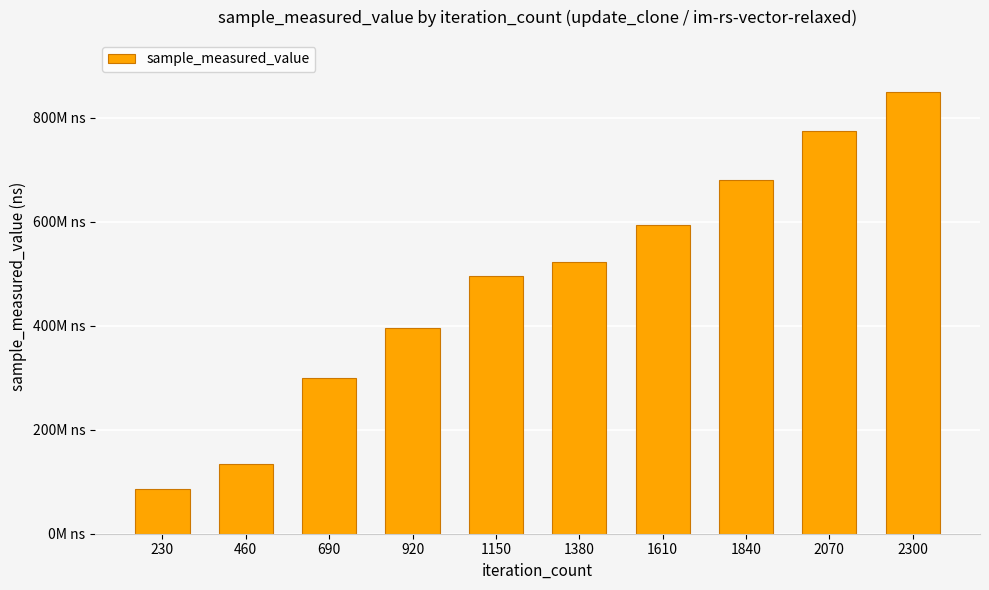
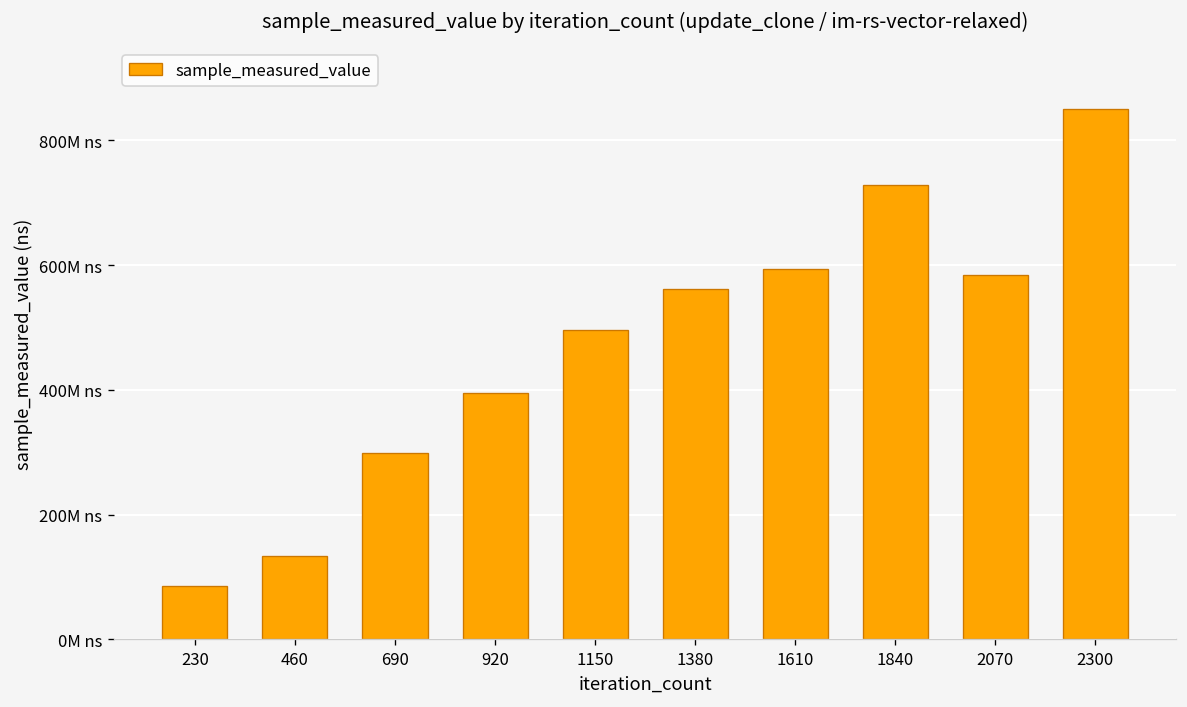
1380: 520M ns -> 560M ns
1840: 680M ns -> 730M ns
2070: 770M ns -> 580M ns
